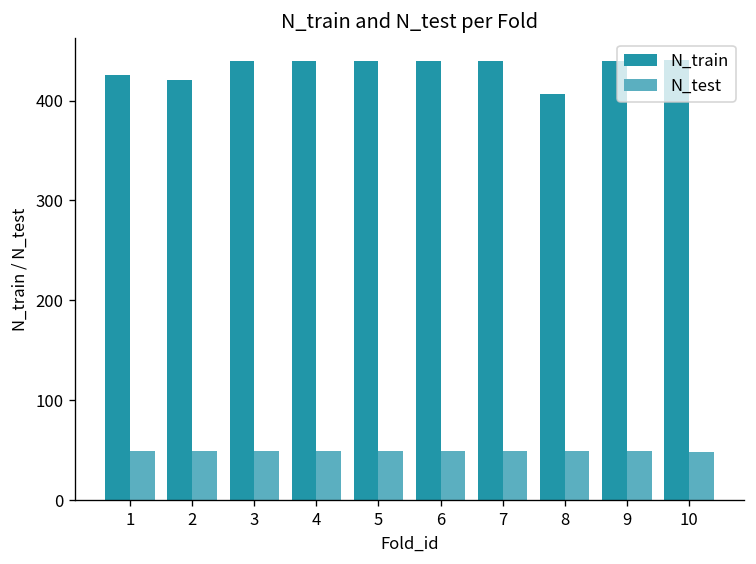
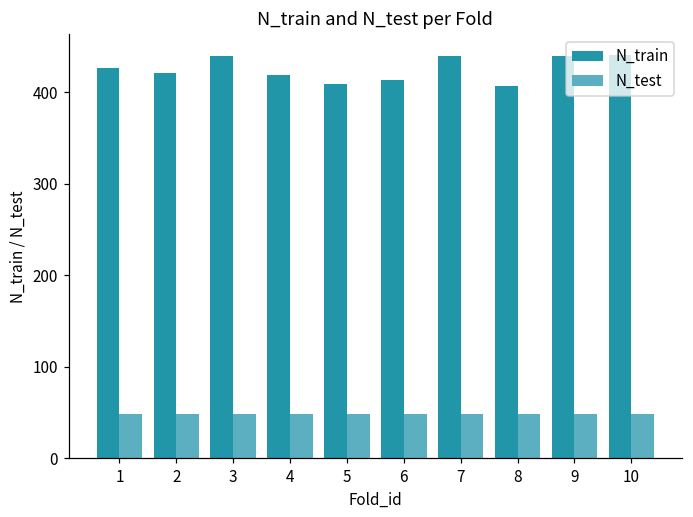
N_train, 4: 440 -> 420
N_train, 5: 440 -> 410
N_train, 6: 440 -> 410
